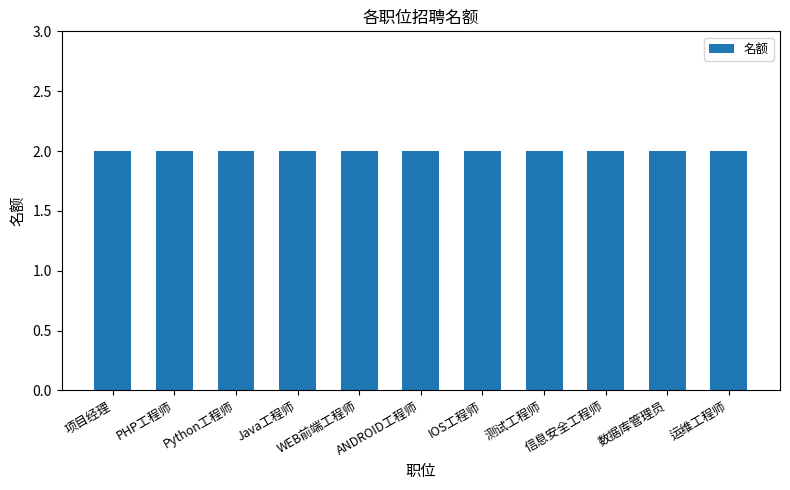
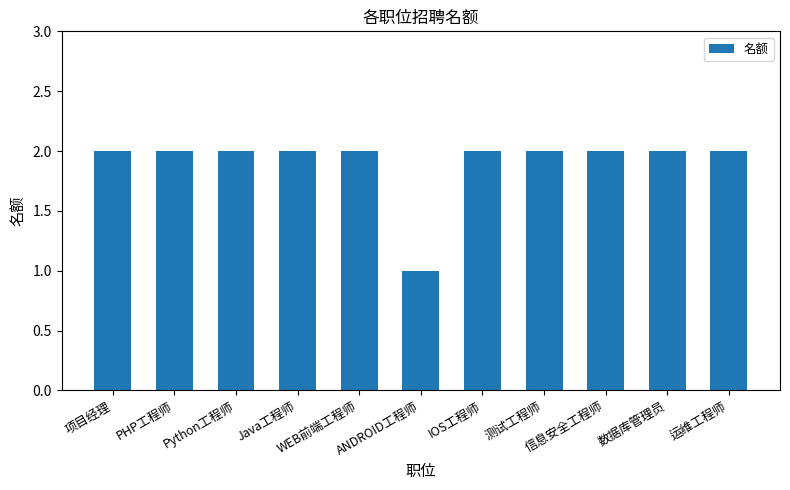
ANDROID工程师: 2 -> 1
